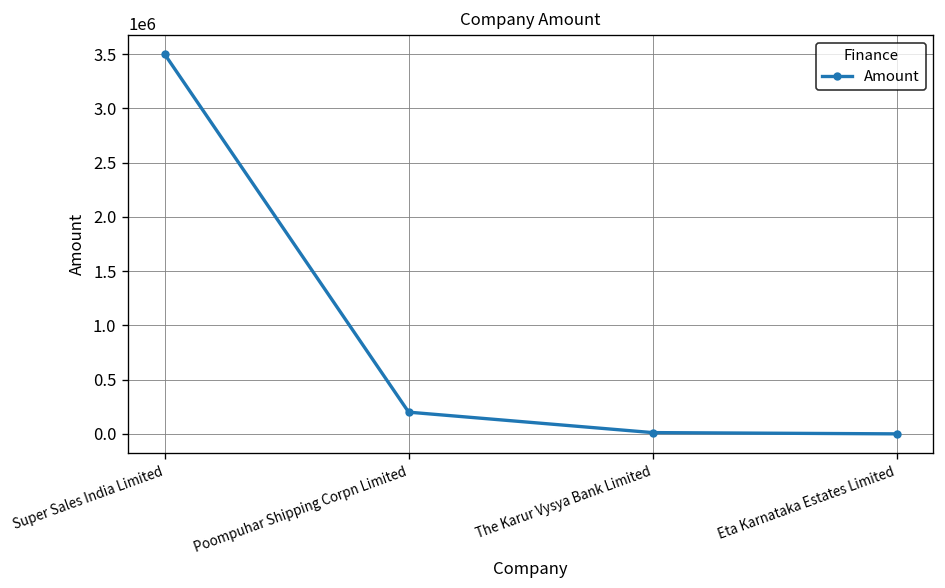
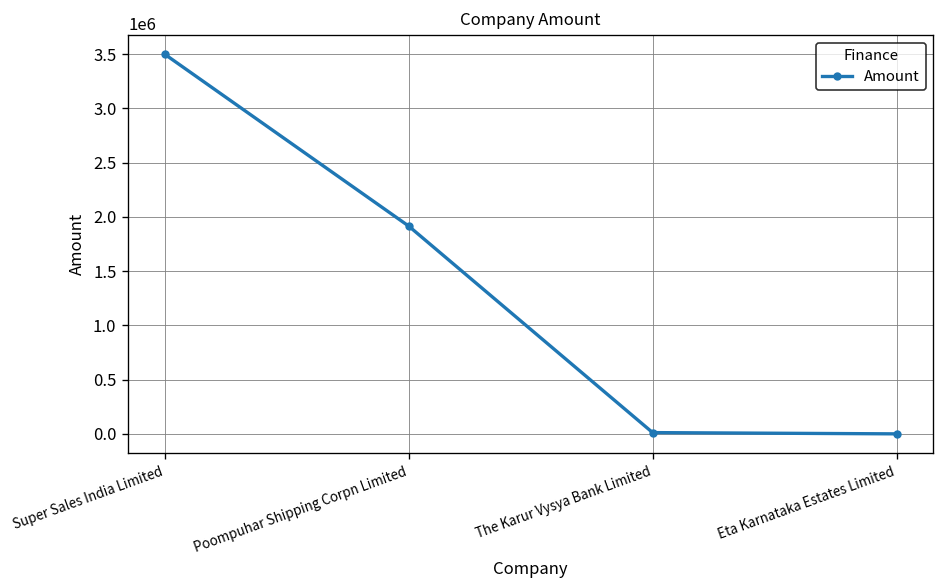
Poompuhar Shipping Corpn Limited: 200000 -> 1900000
